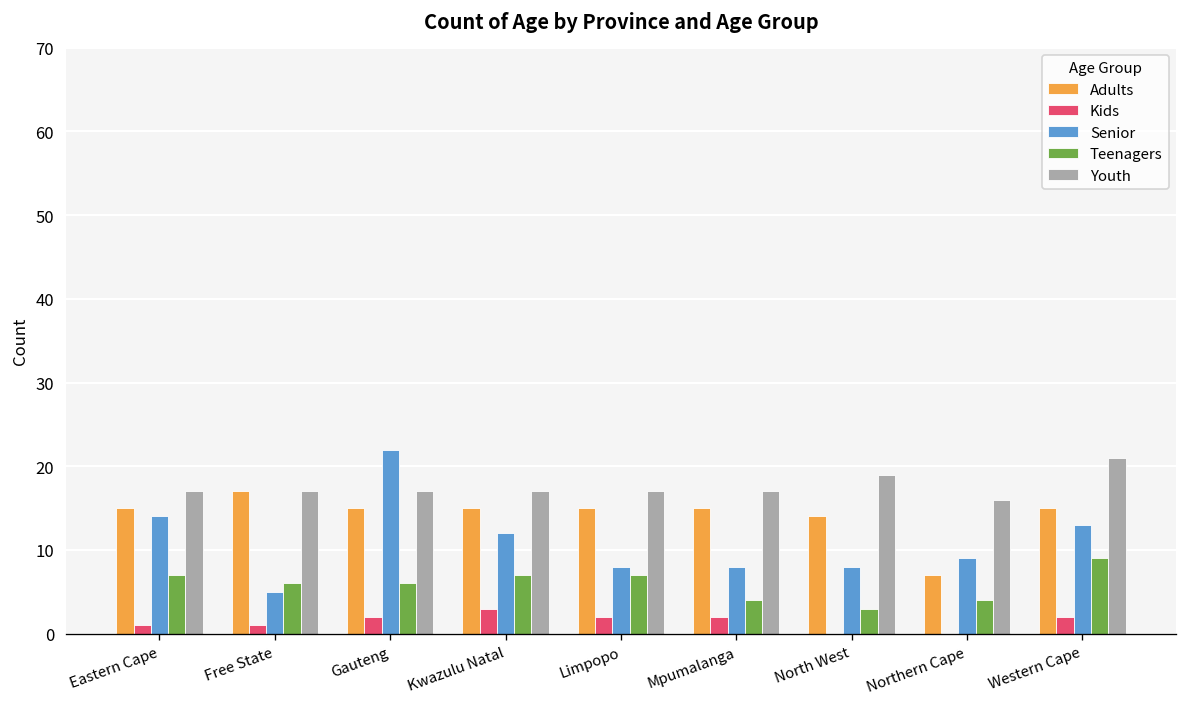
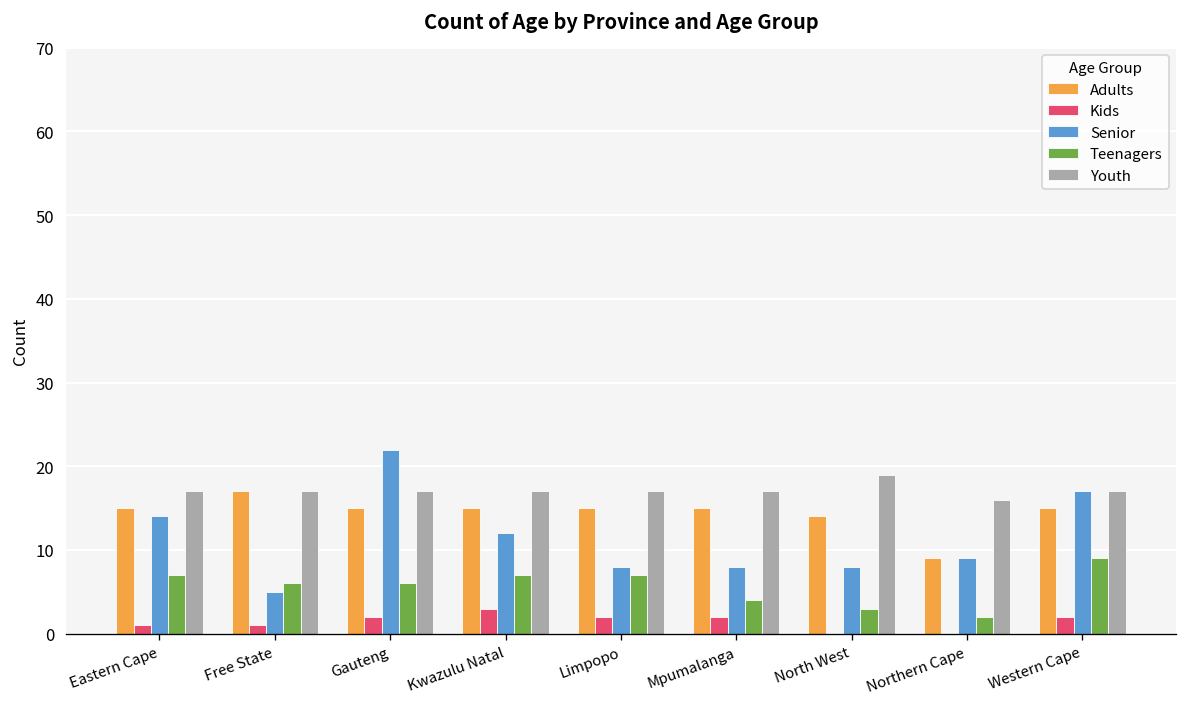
Adults, Northern Cape: 7 -> 9
Teenagers, Northern Cape: 4 -> 2
Senior, Western Cape: 13 -> 17
Youth, Western Cape: 21 -> 17
